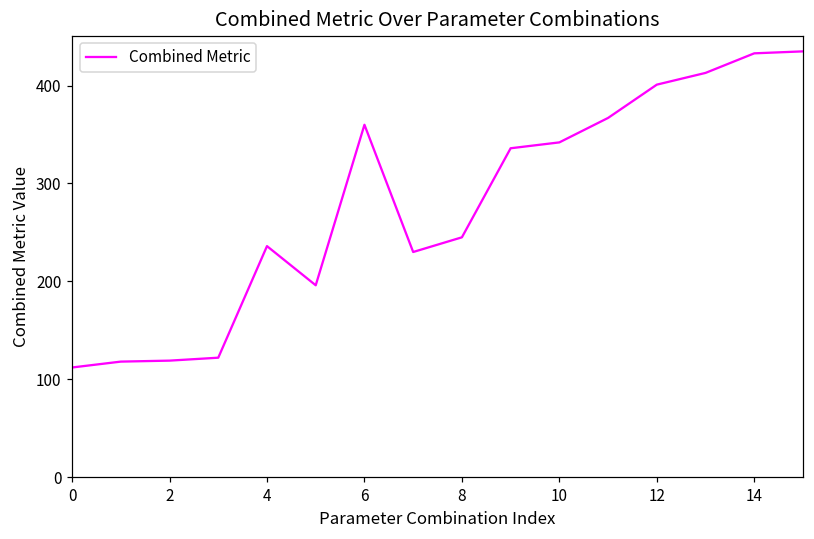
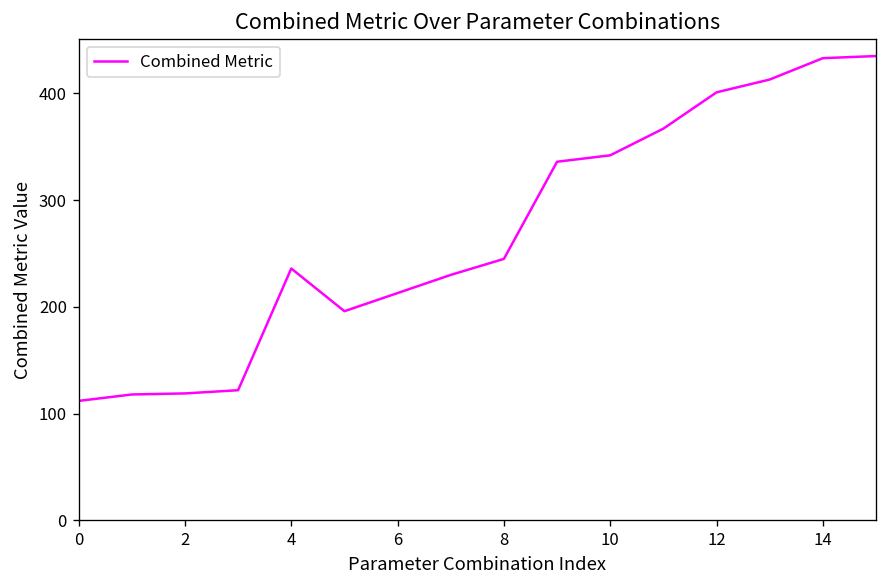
6: 360 -> 210
